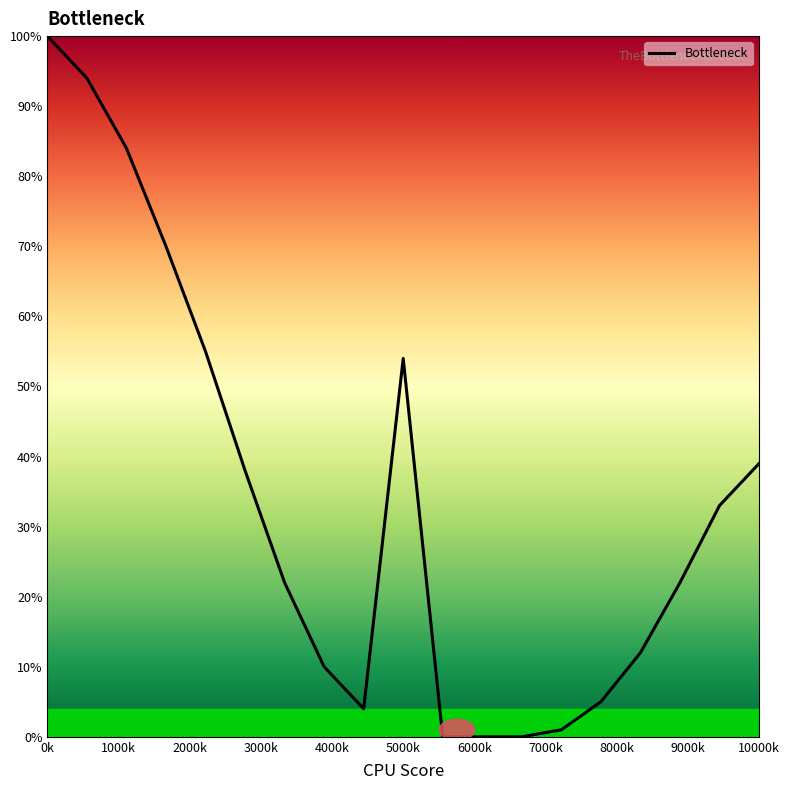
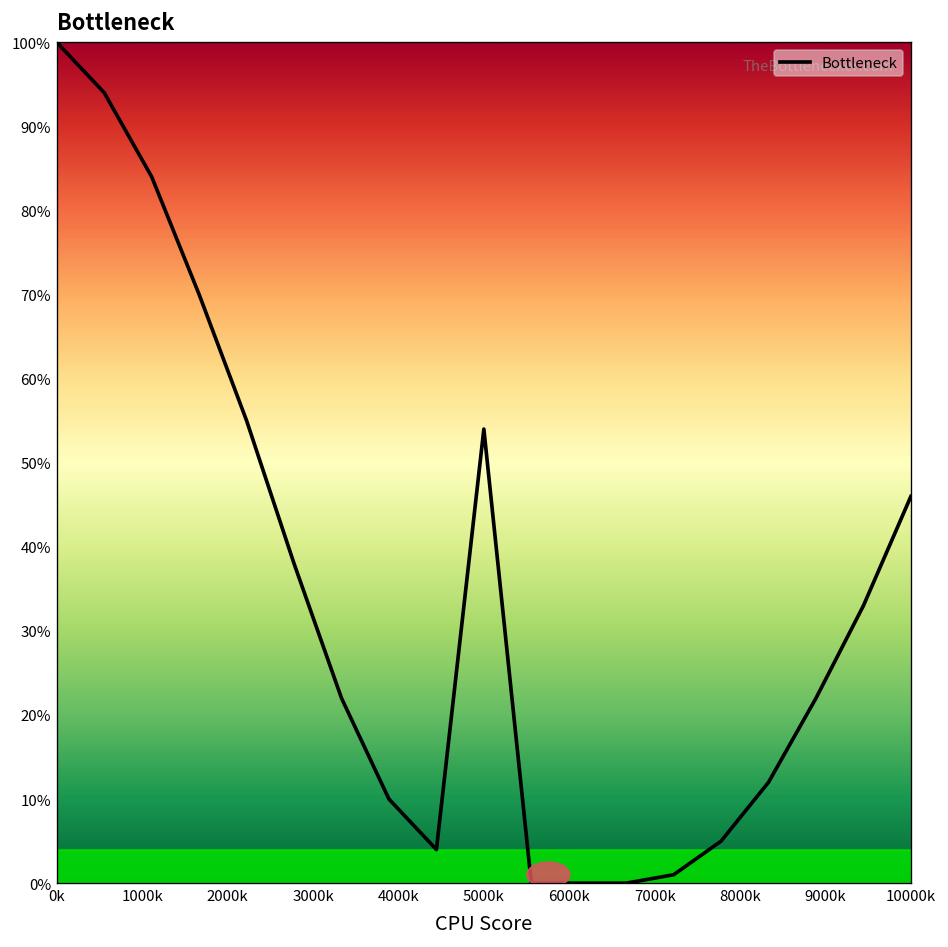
10000k: 39% -> 46%
